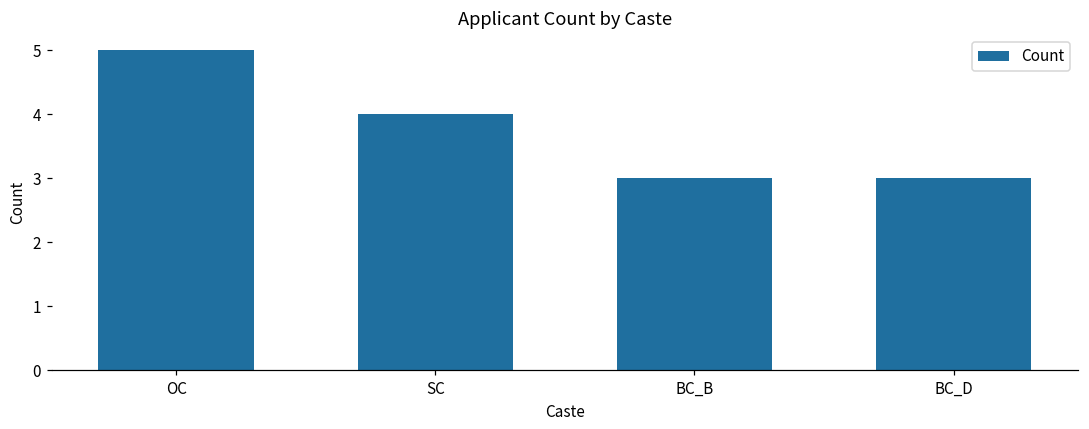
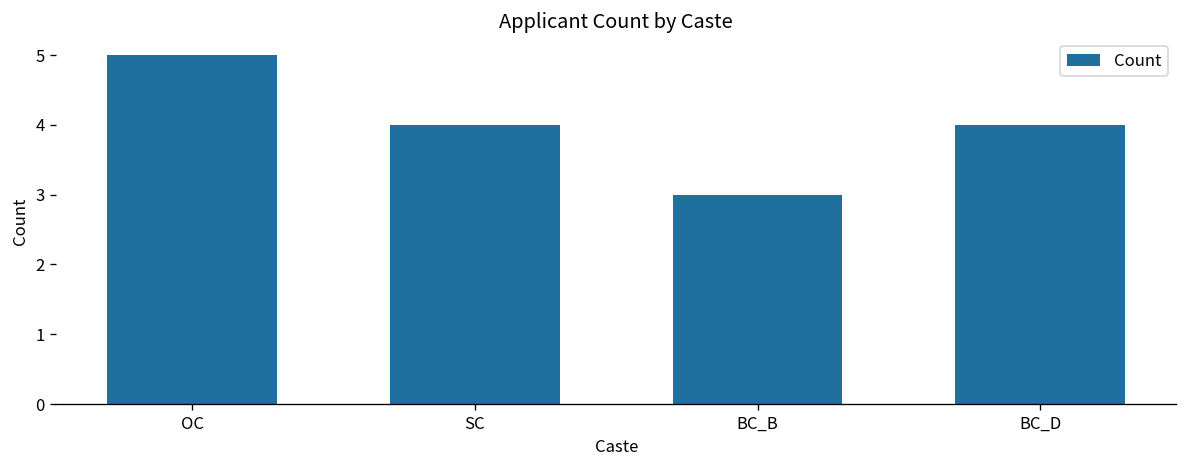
BC_D: 3 -> 4
